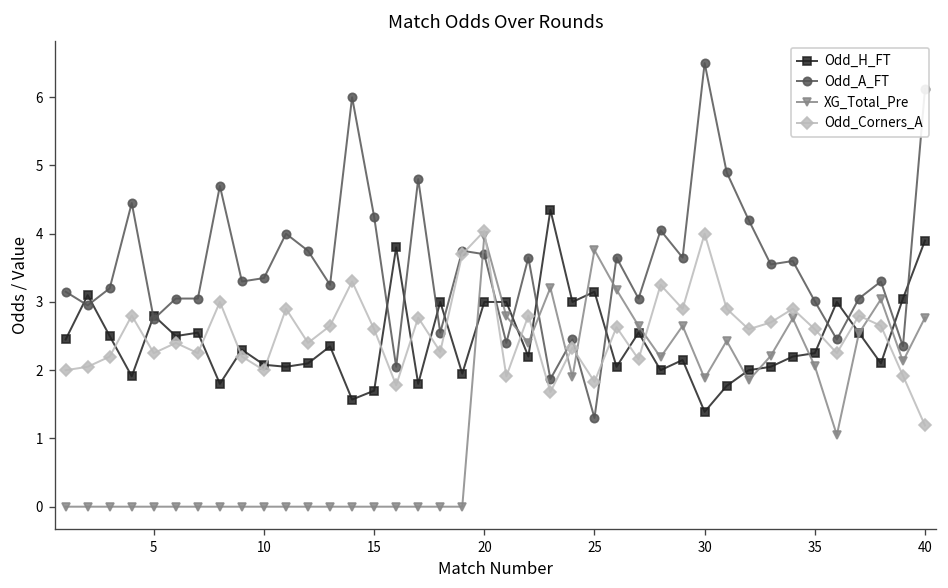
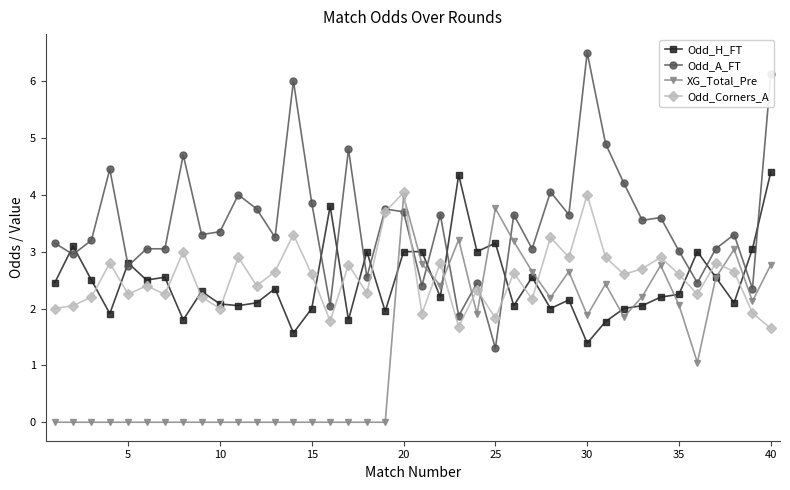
Odd_H_FT, 15: 1.7 -> 2.0
Odd_A_FT, 15: 4.3 -> 3.9
Odd_H_FT, 40: 3.9 -> 4.4
Odd_Corners_A, 40: 1.2 -> 1.7
